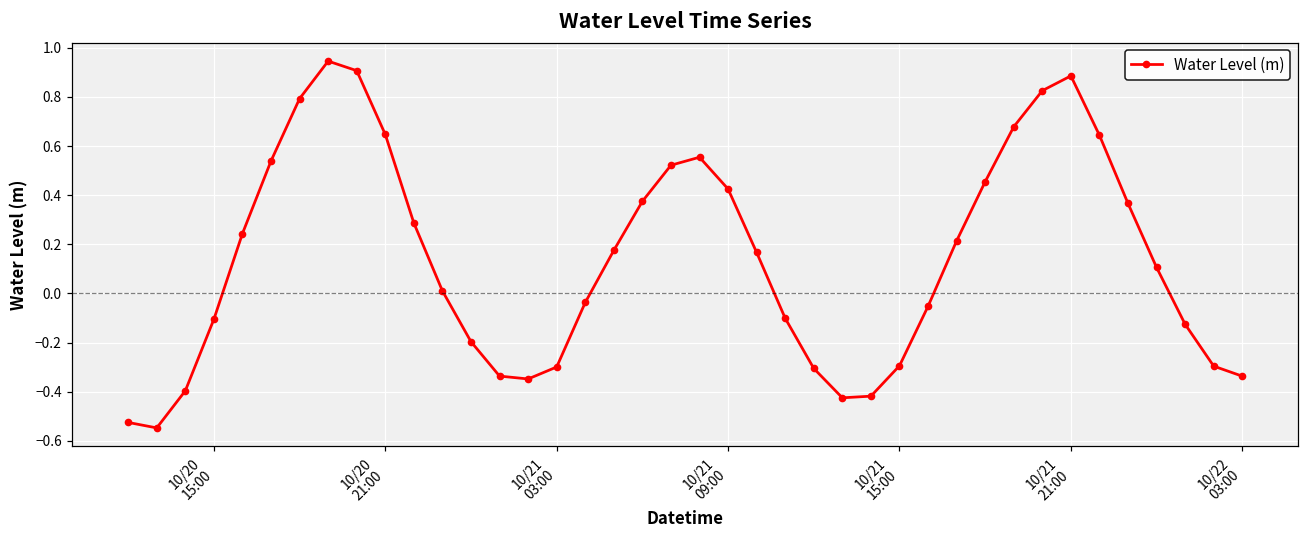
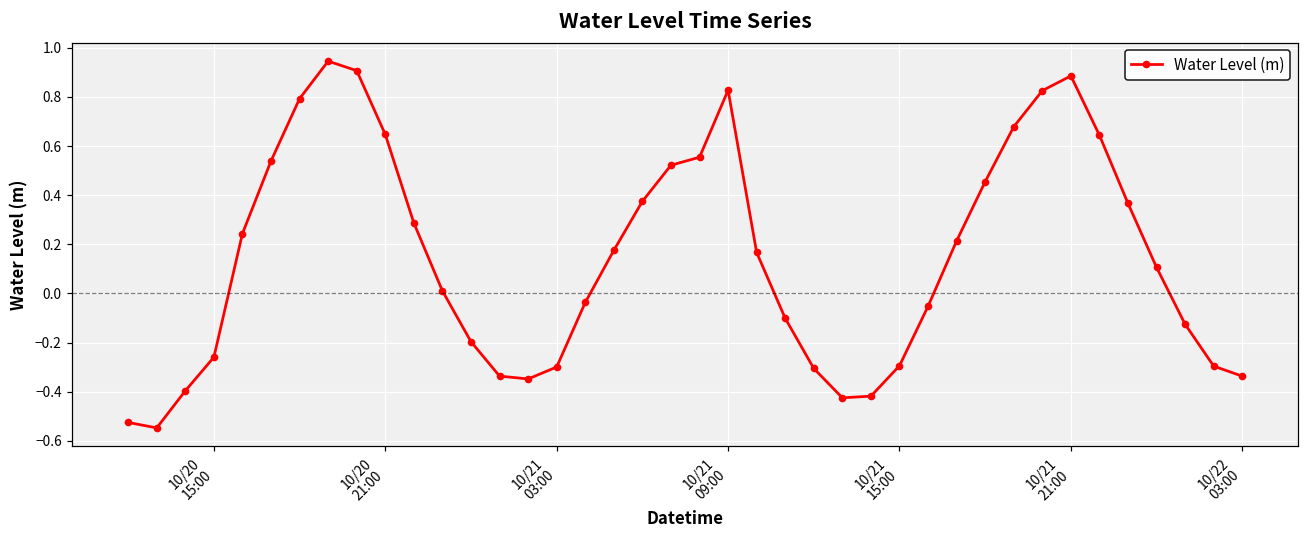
10/20 15:00: -0.10 -> -0.26
10/21 09:00: 0.43 -> 0.83
